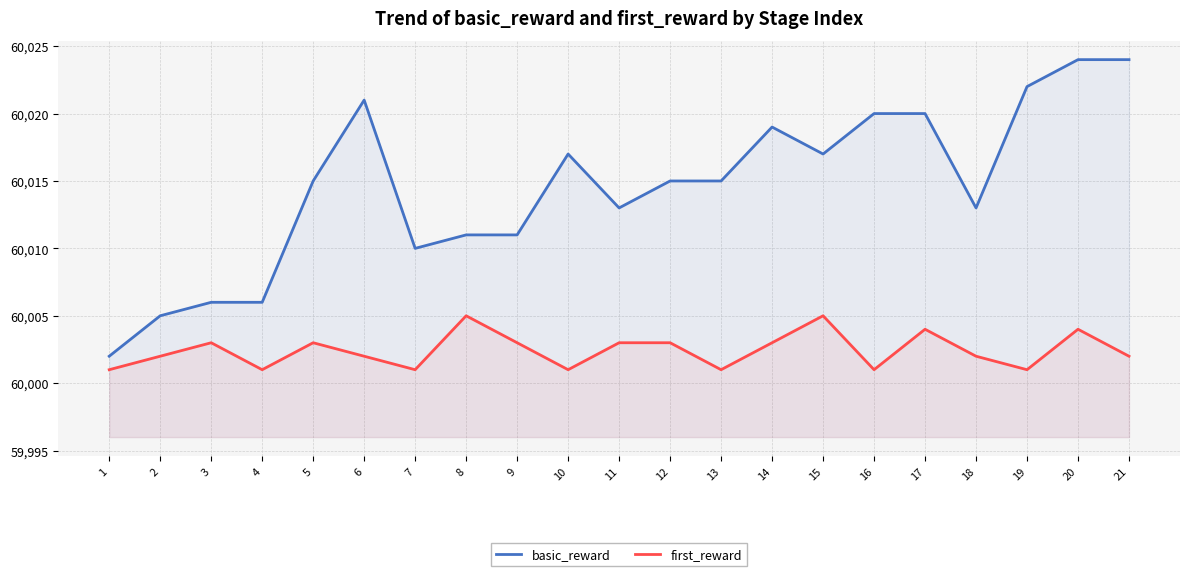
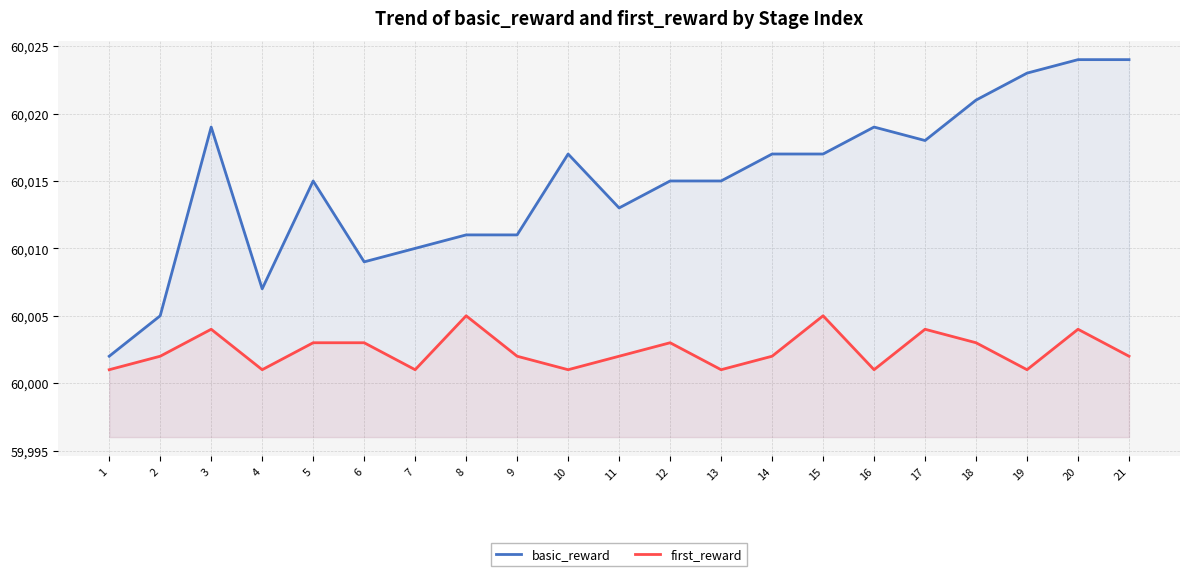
basic_reward, 3: 60,006 -> 60,019
first_reward, 3: 60,003 -> 60,004
basic_reward, 4: 60,006 -> 60,007
basic_reward, 6: 60,021 -> 60,009
first_reward, 6: 60,002 -> 60,003
first_reward, 9: 60,003 -> 60,002
first_reward, 11: 60,003 -> 60,002
basic_reward, 14: 60,019 -> 60,017
first_reward, 14: 60,003 -> 60,002
basic_reward, 16: 60,020 -> 60,019
basic_reward, 17: 60,020 -> 60,018
basic_reward, 18: 60,013 -> 60,021
first_reward, 18: 60,002 -> 60,003
basic_reward, 19: 60,022 -> 60,023
